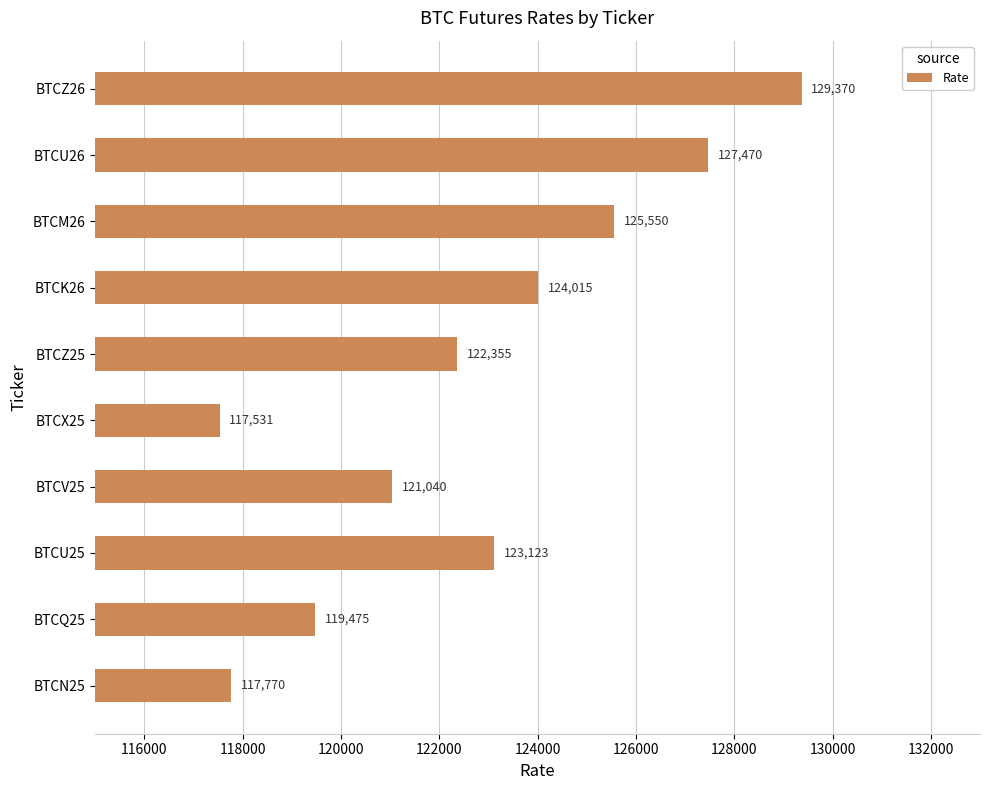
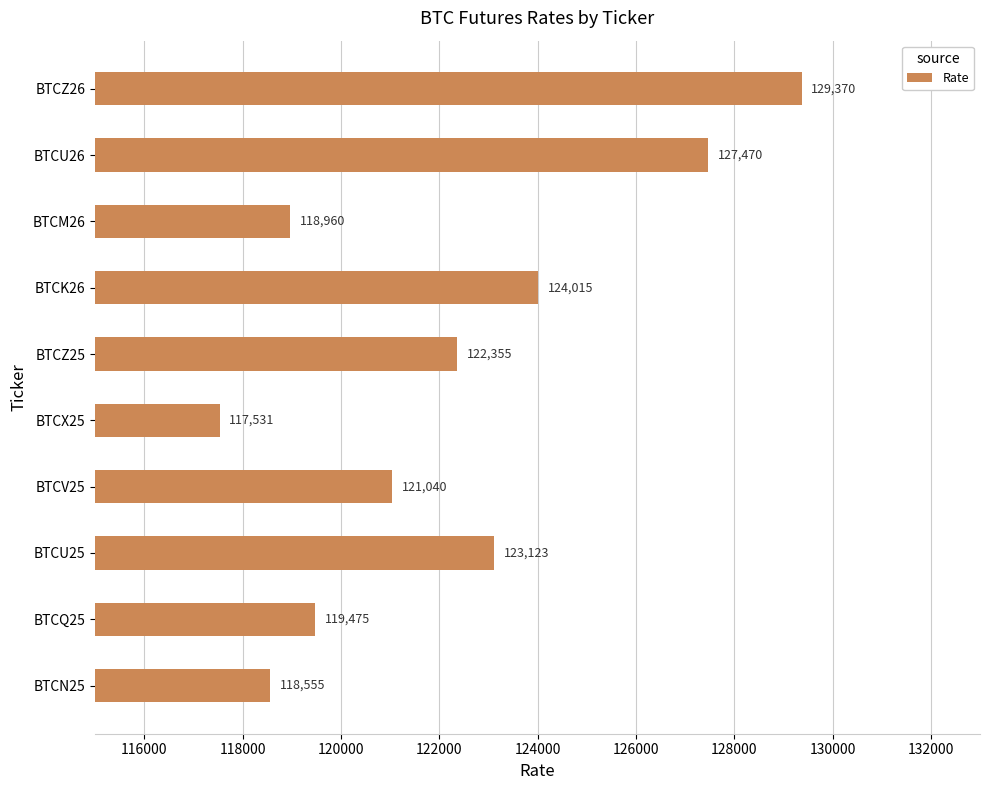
BTCM26: 125,550 -> 118,960
BTCN25: 117,770 -> 118,555
